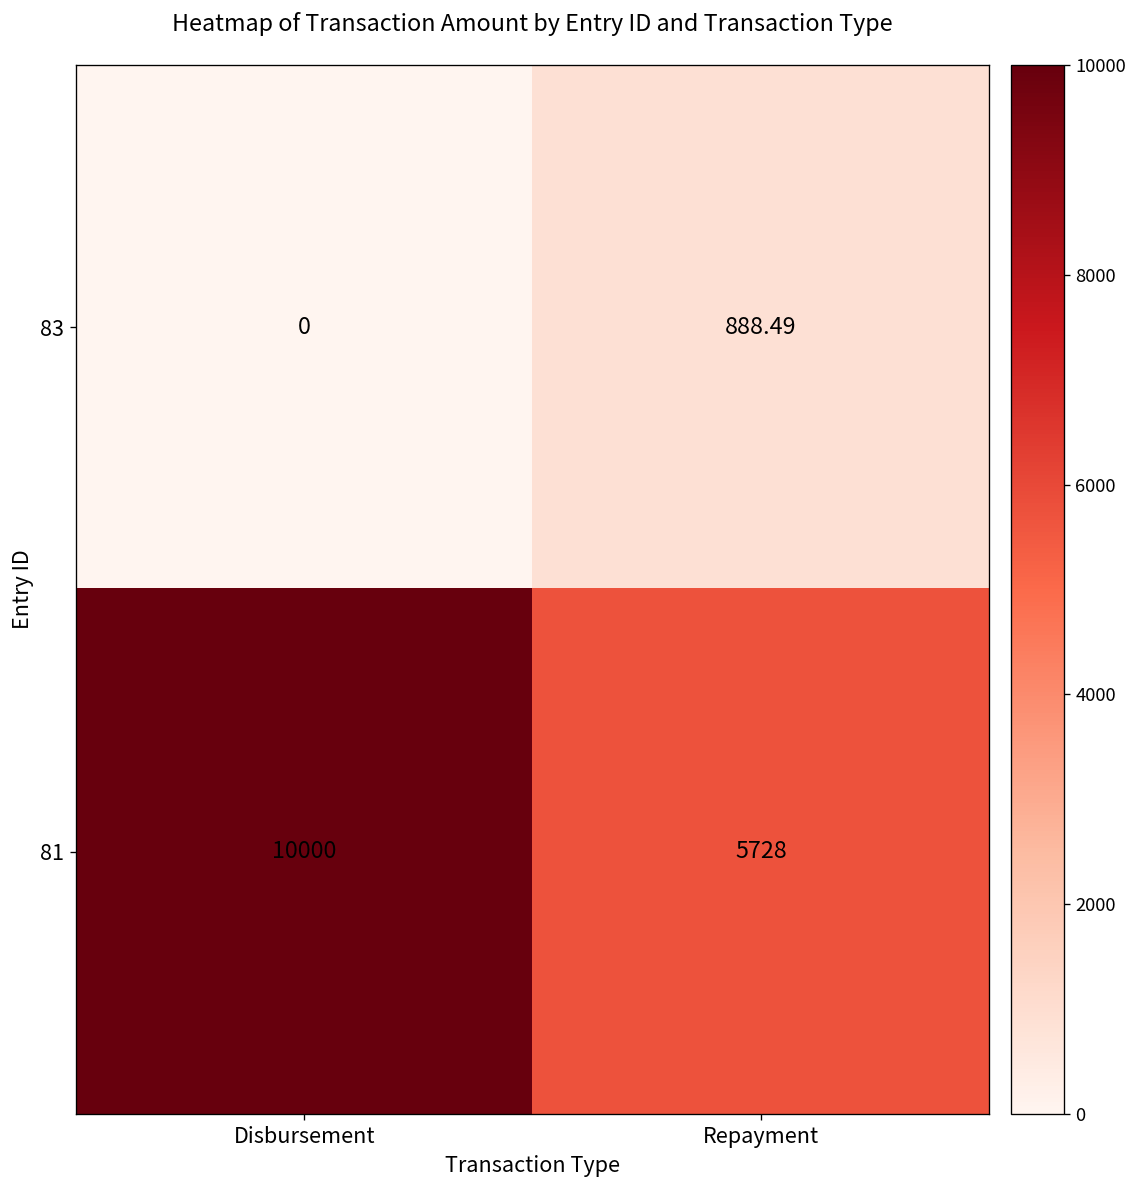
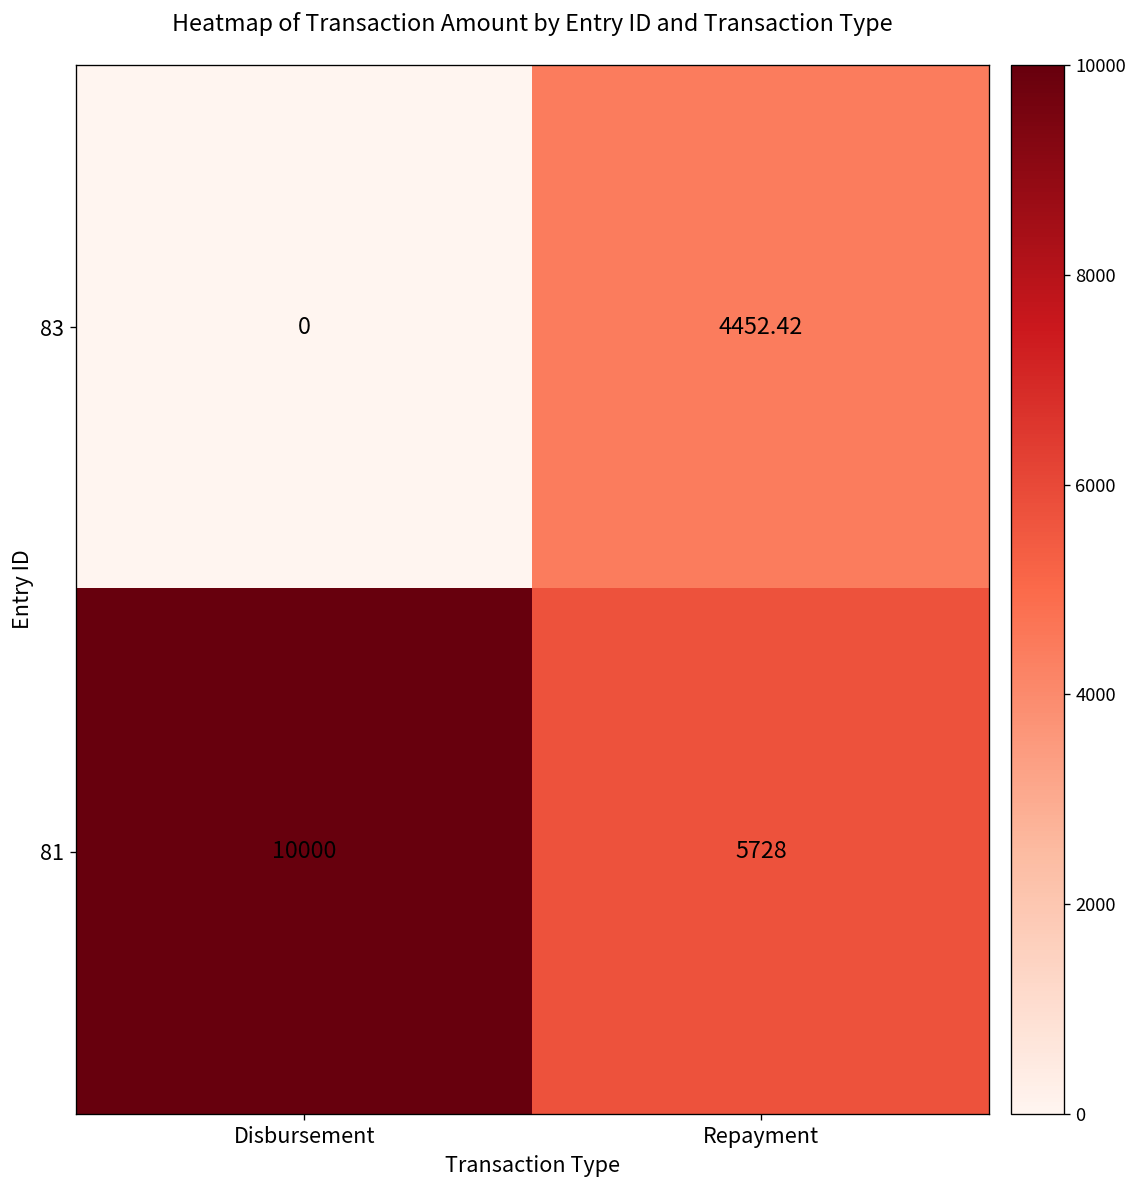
83, Repayment: 888.49 -> 4452.42
